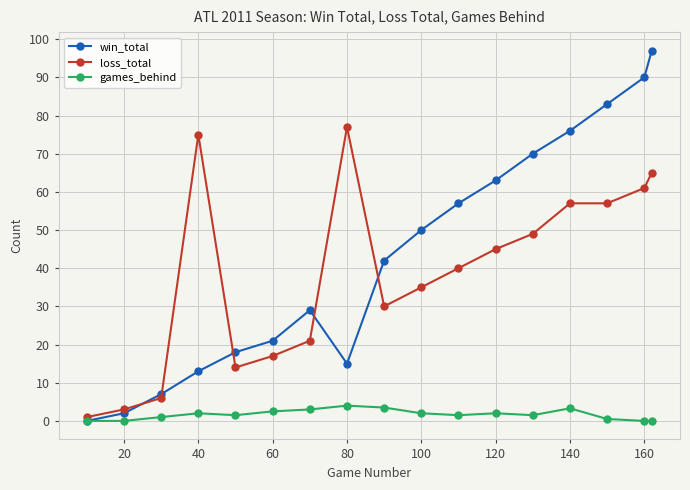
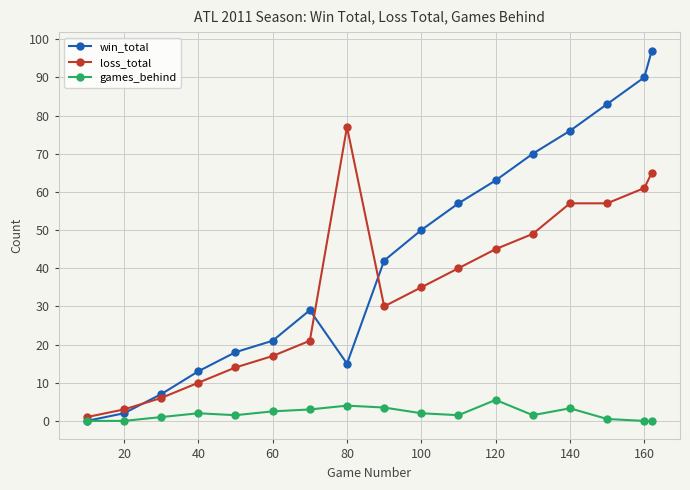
loss_total, 40: 75 -> 10
games_behind, 120: 2 -> 6
